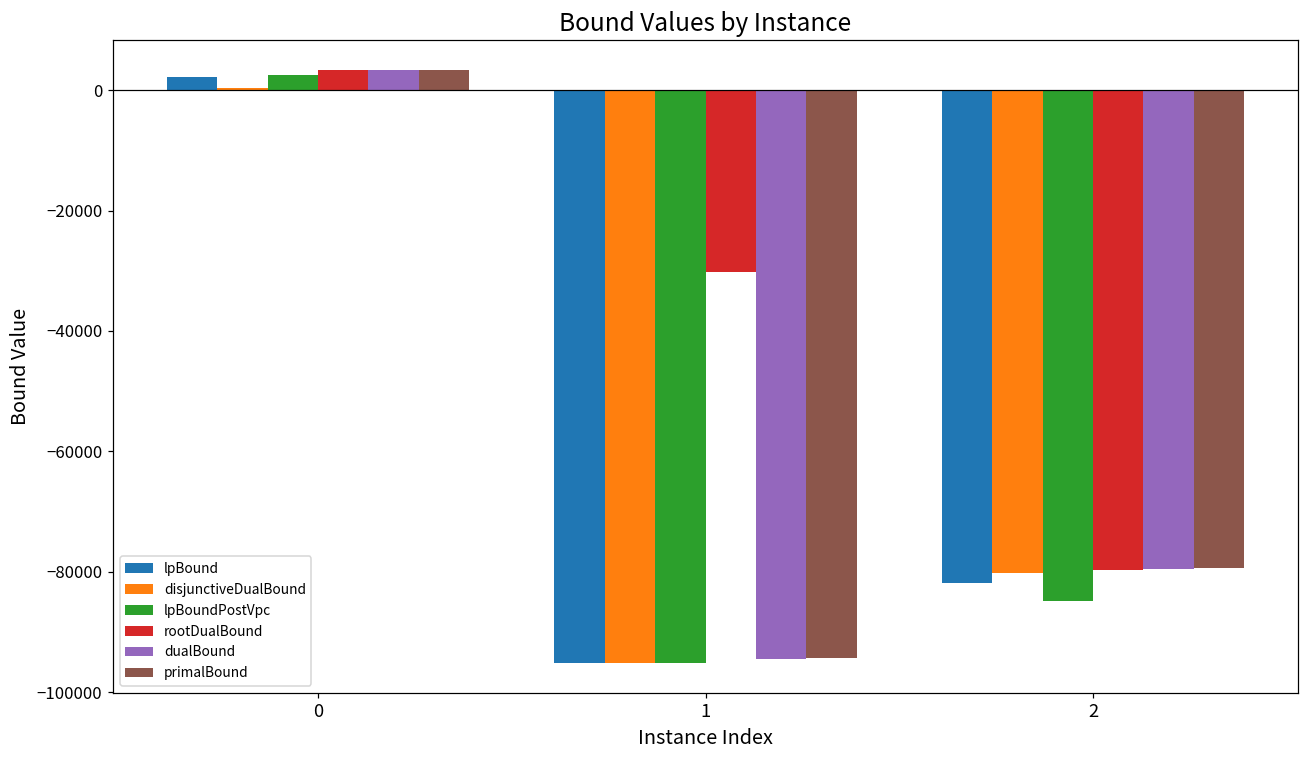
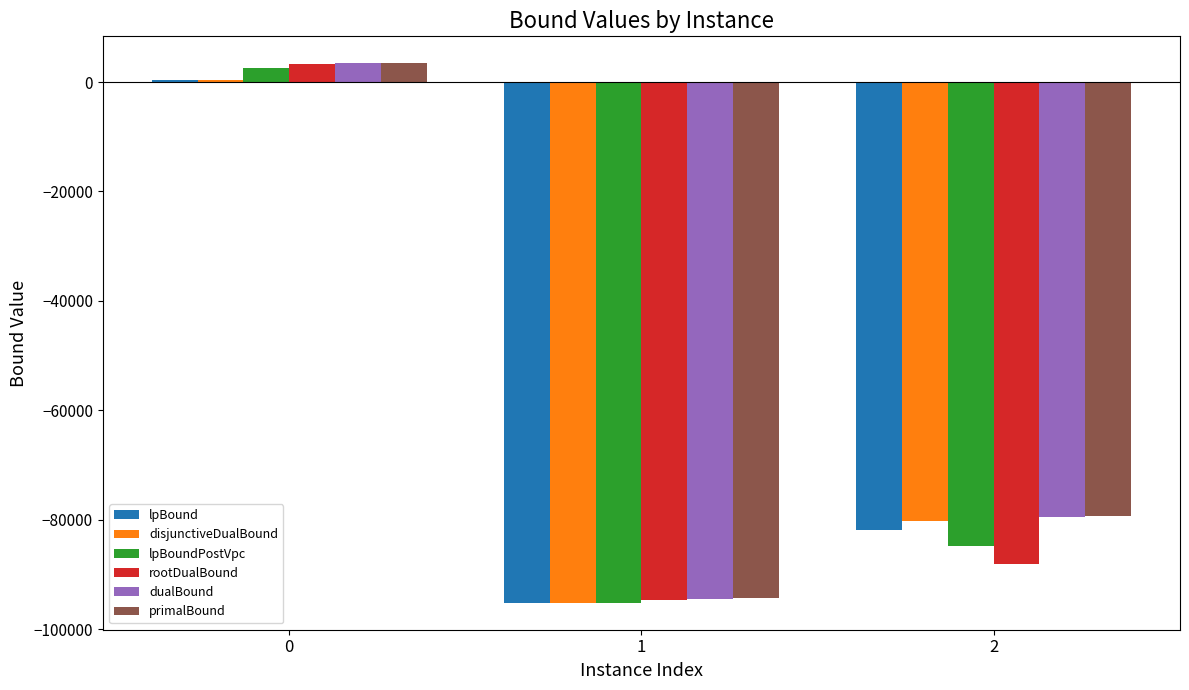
lpBound, 0: 2000 -> 0
rootDualBound, 1: -30000 -> -95000
rootDualBound, 2: -80000 -> -88000
